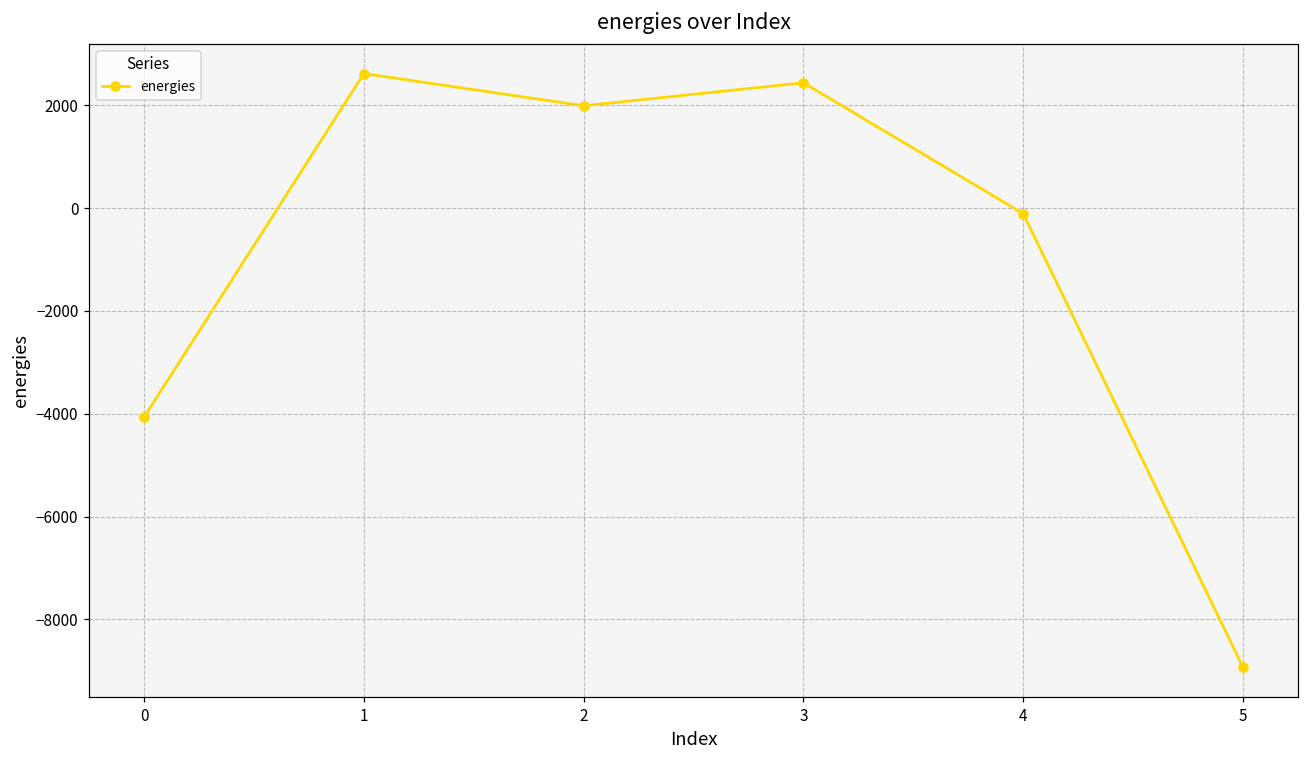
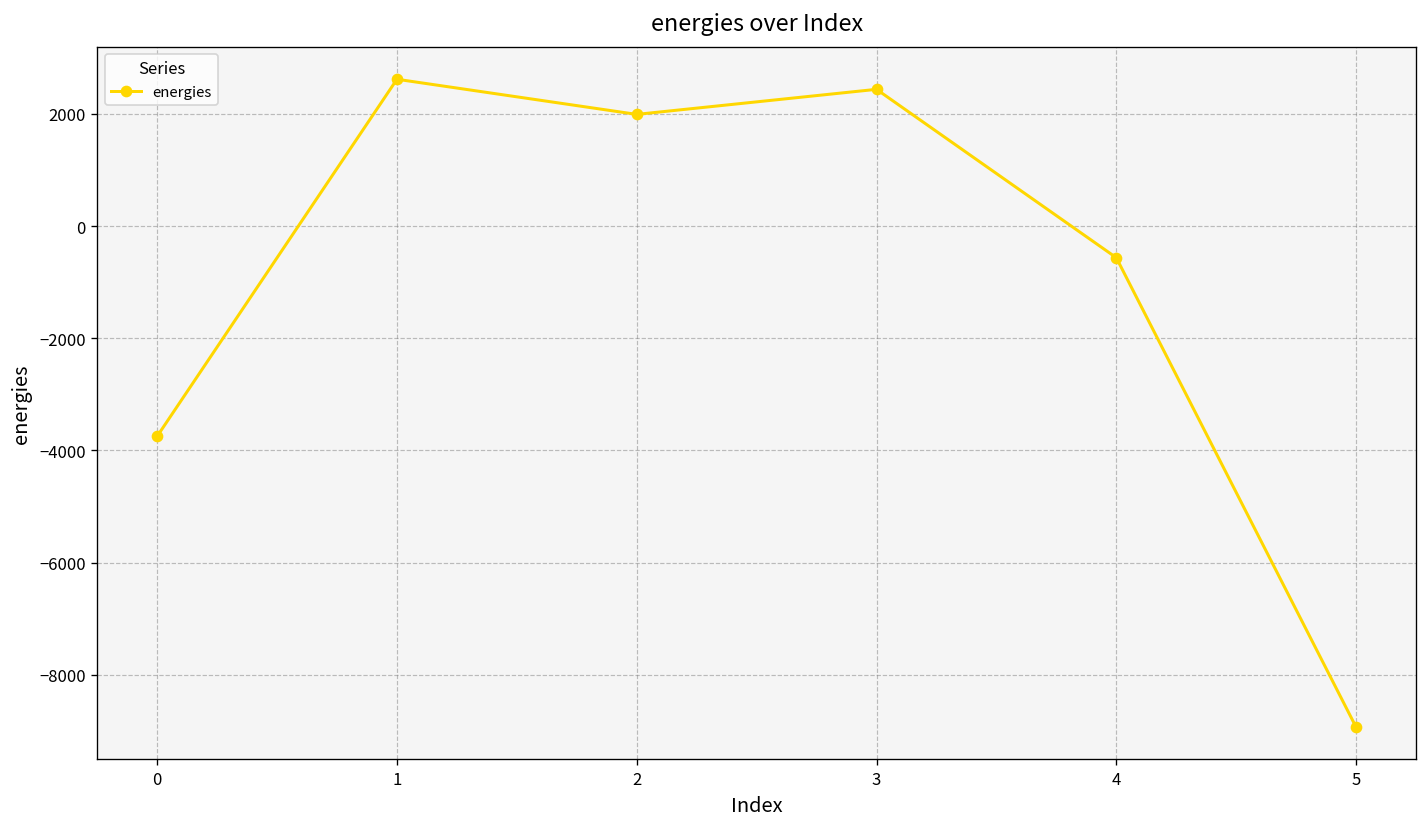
0: -4100 -> -3700
4: -100 -> -600
